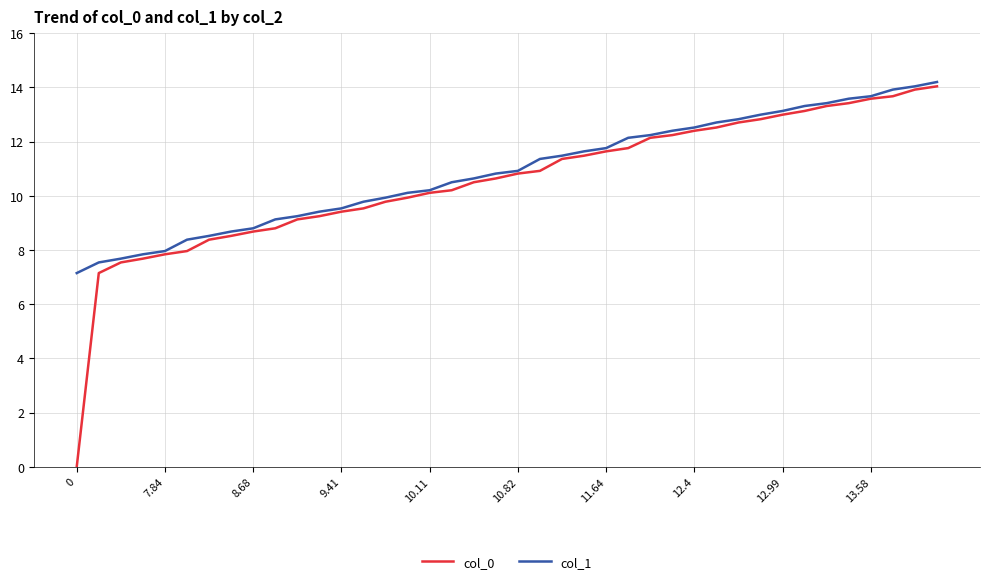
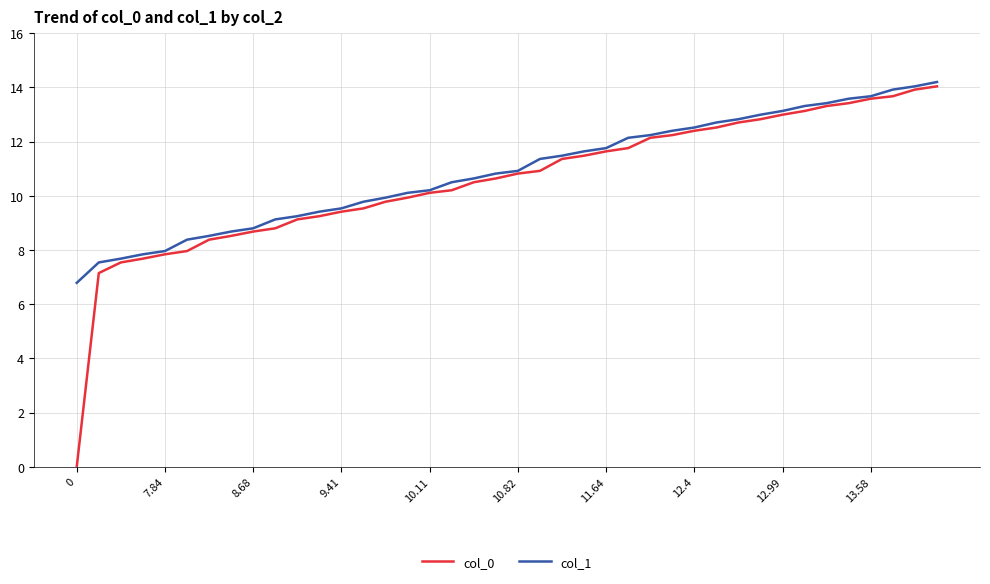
col_1, 0: 7.1 -> 6.8
